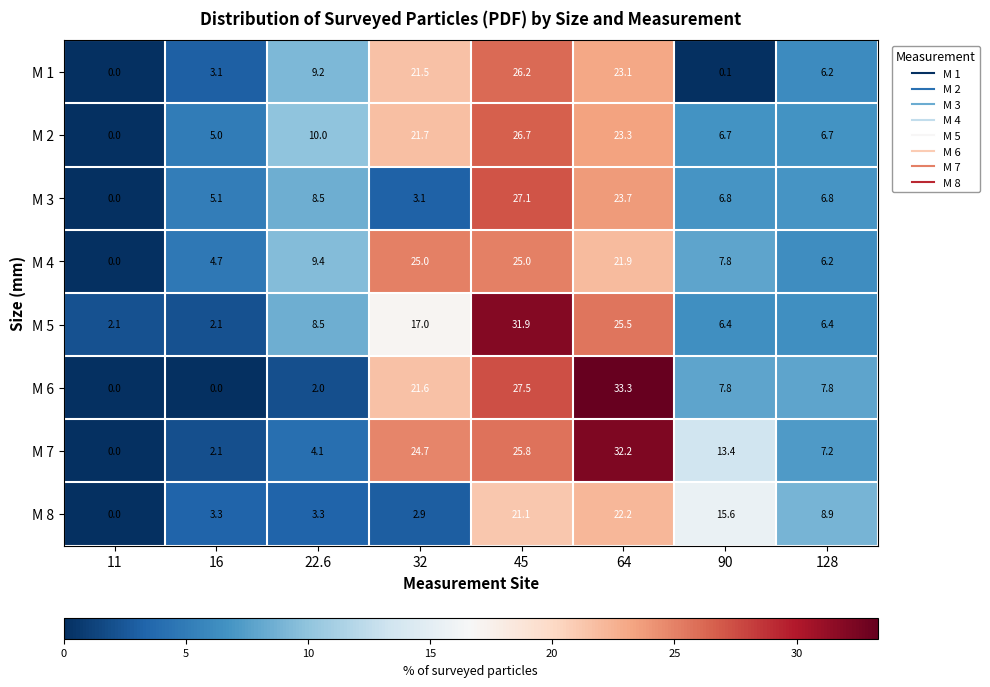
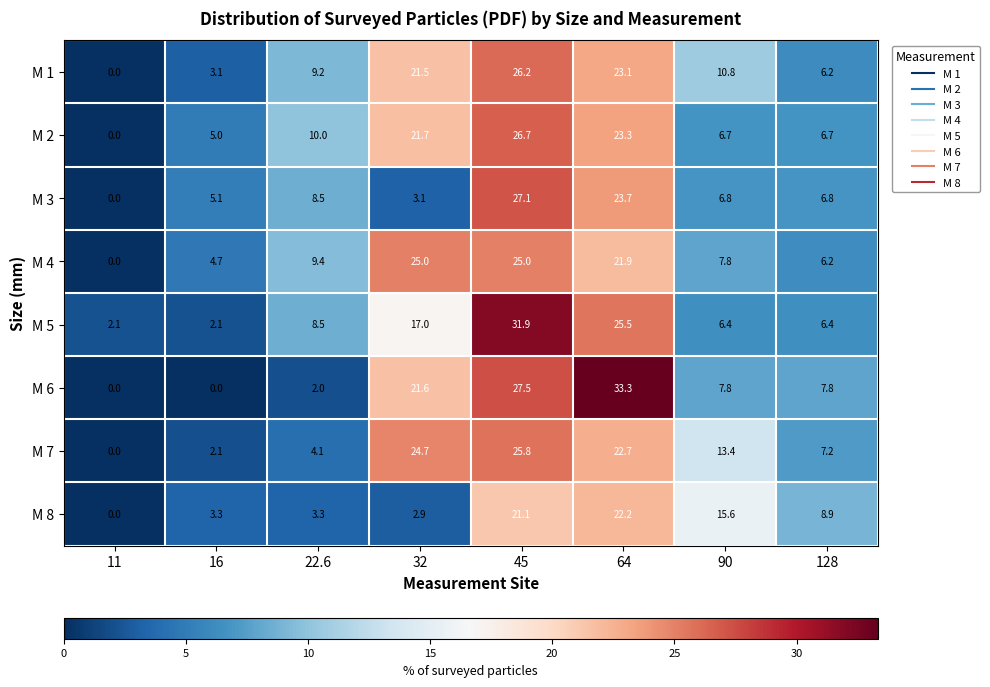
M 1, 90: 0.1 -> 10.8
M 7, 64: 32.2 -> 22.7
